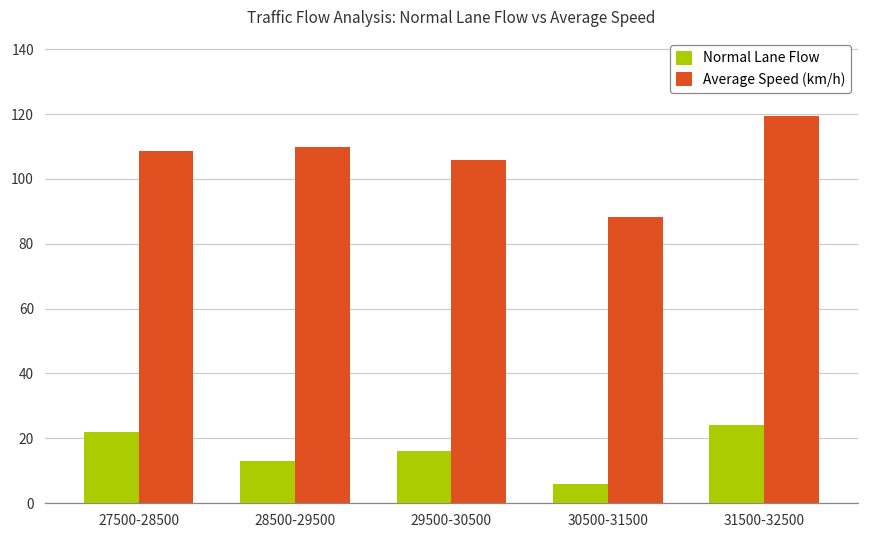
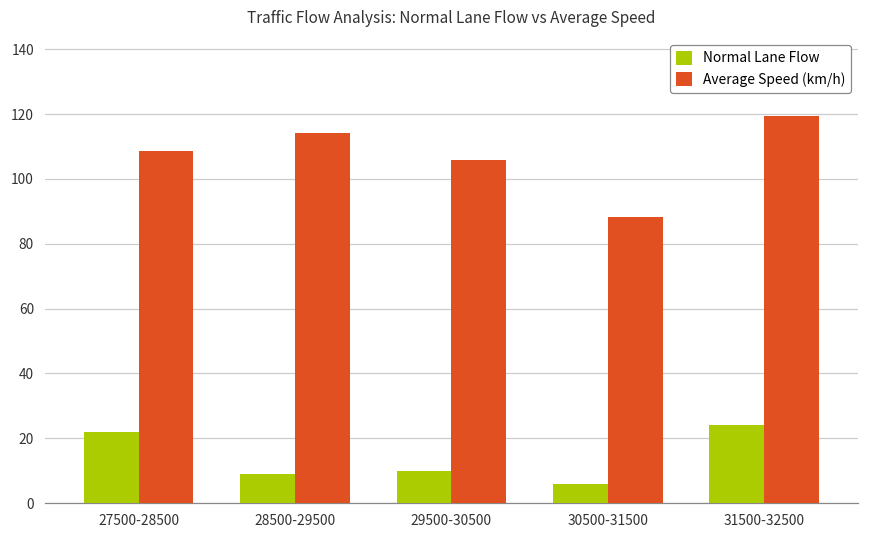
Normal Lane Flow, 28500-29500: 13 -> 9
Average Speed (km/h), 28500-29500: 110 -> 114
Normal Lane Flow, 29500-30500: 16 -> 10
